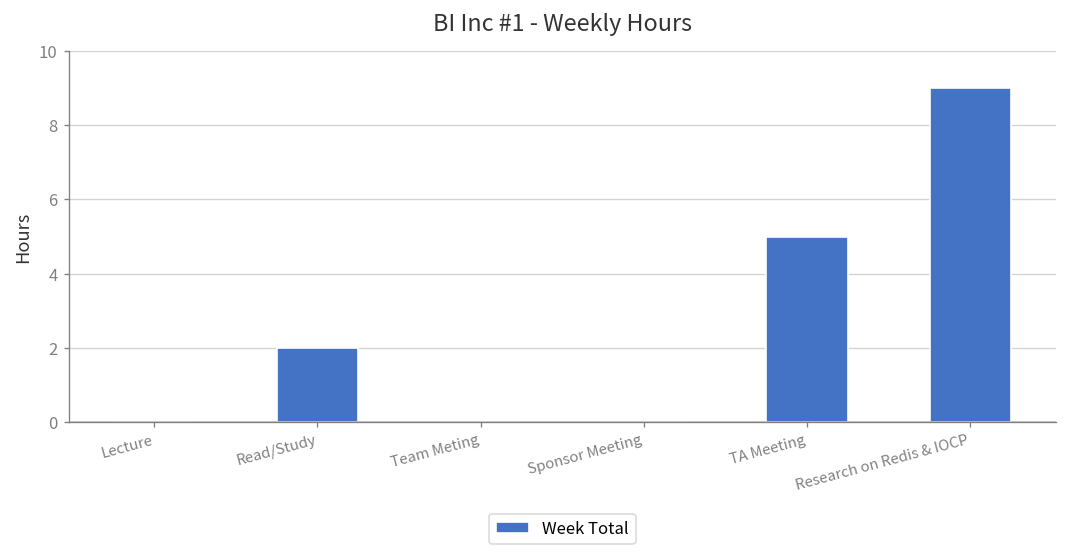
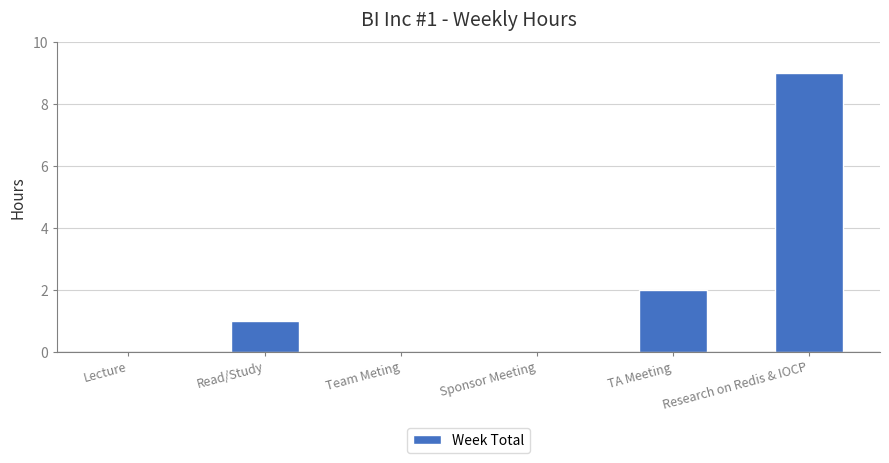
Read/Study: 2 -> 1
TA Meeting: 5 -> 2
